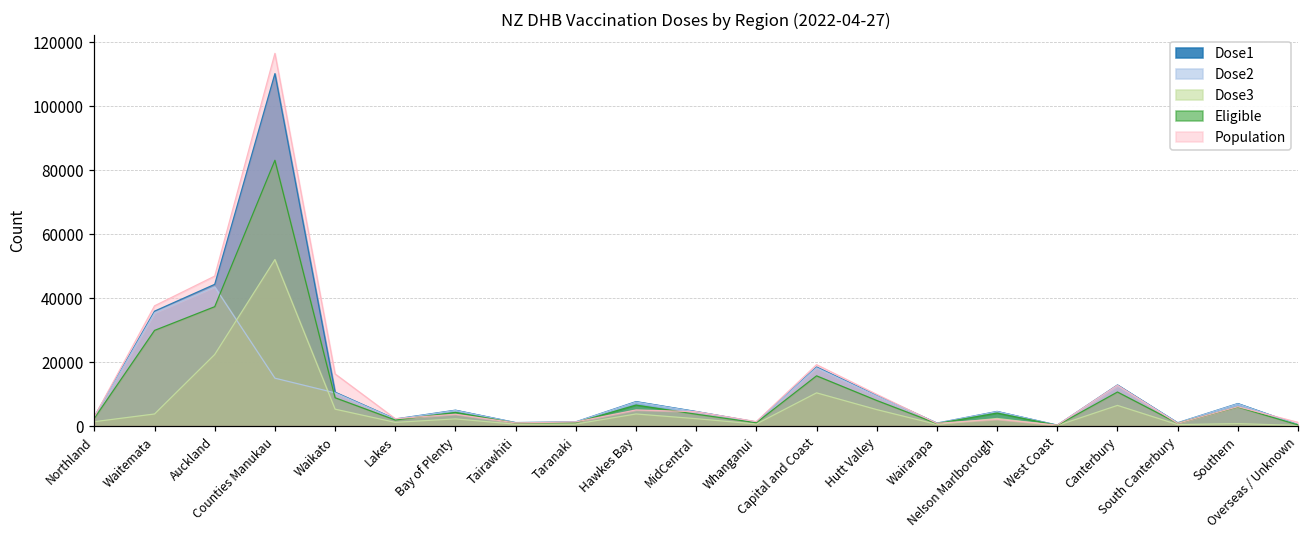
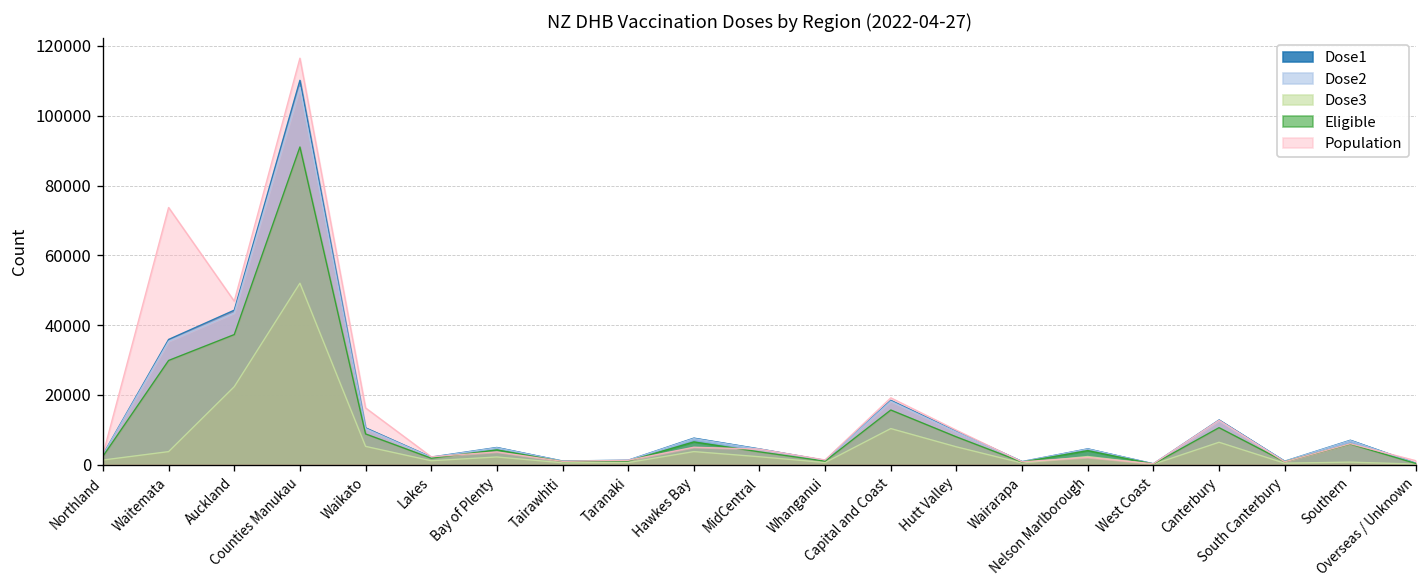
Population, Waitemata: 38000 -> 74000
Dose2, Counties Manukau: 15000 -> 108000
Eligible, Counties Manukau: 83000 -> 91000
